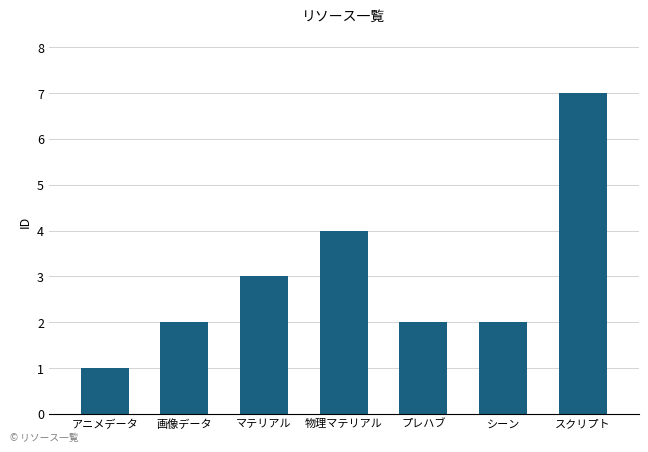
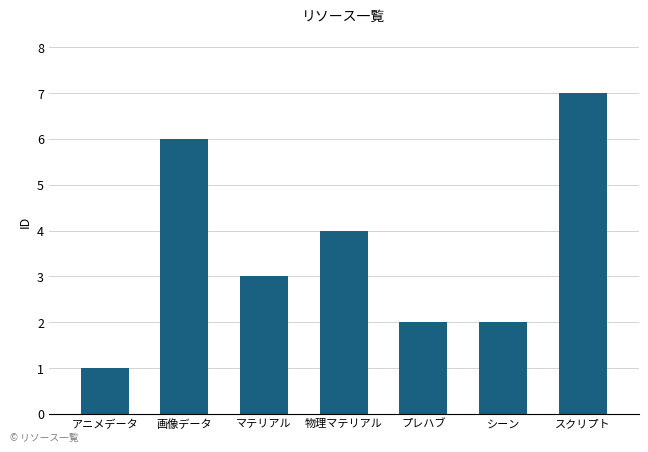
画像データ: 2 -> 6
